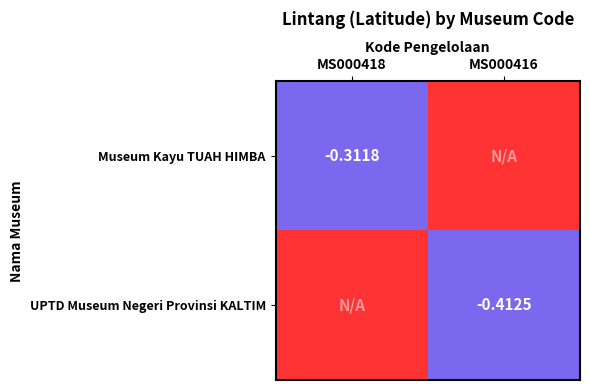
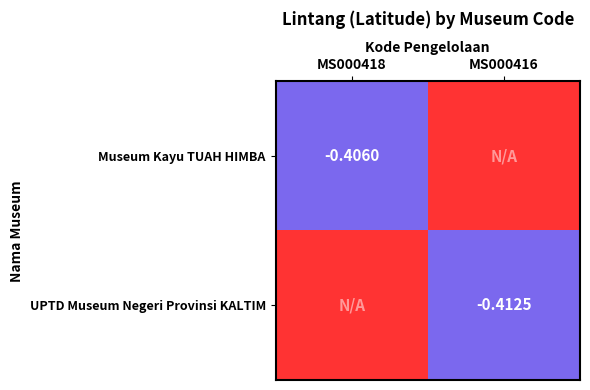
Museum Kayu TUAH HIMBA, MS000418: -0.3118 -> -0.4060
